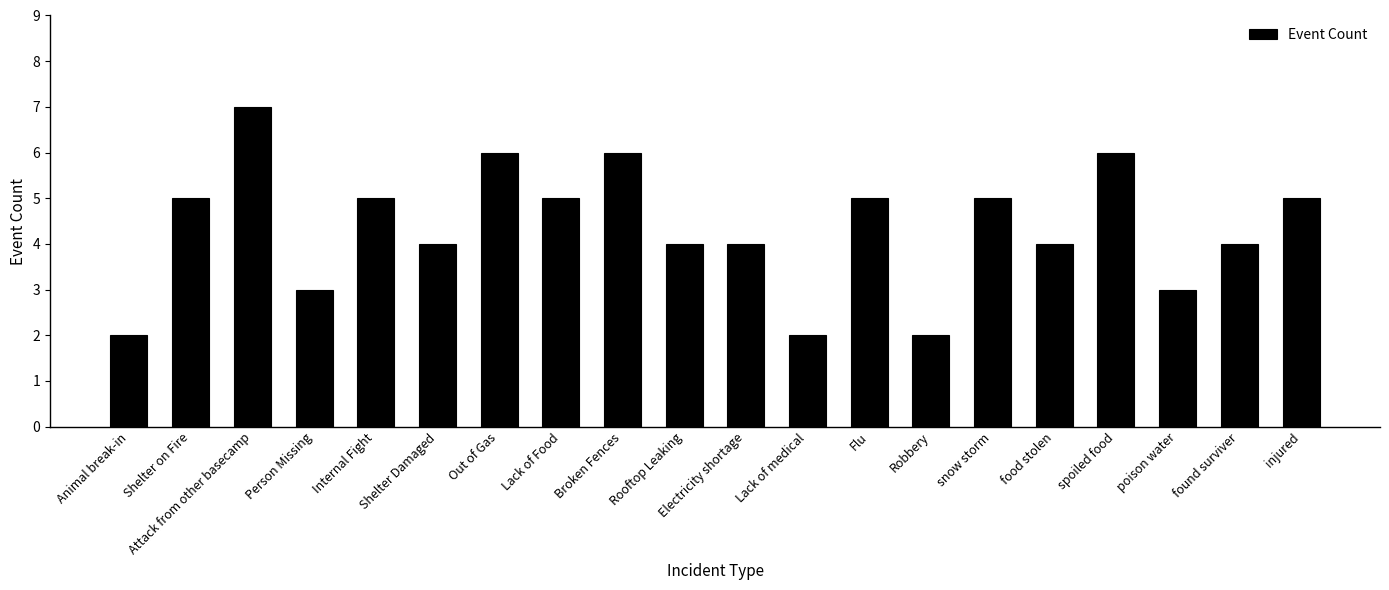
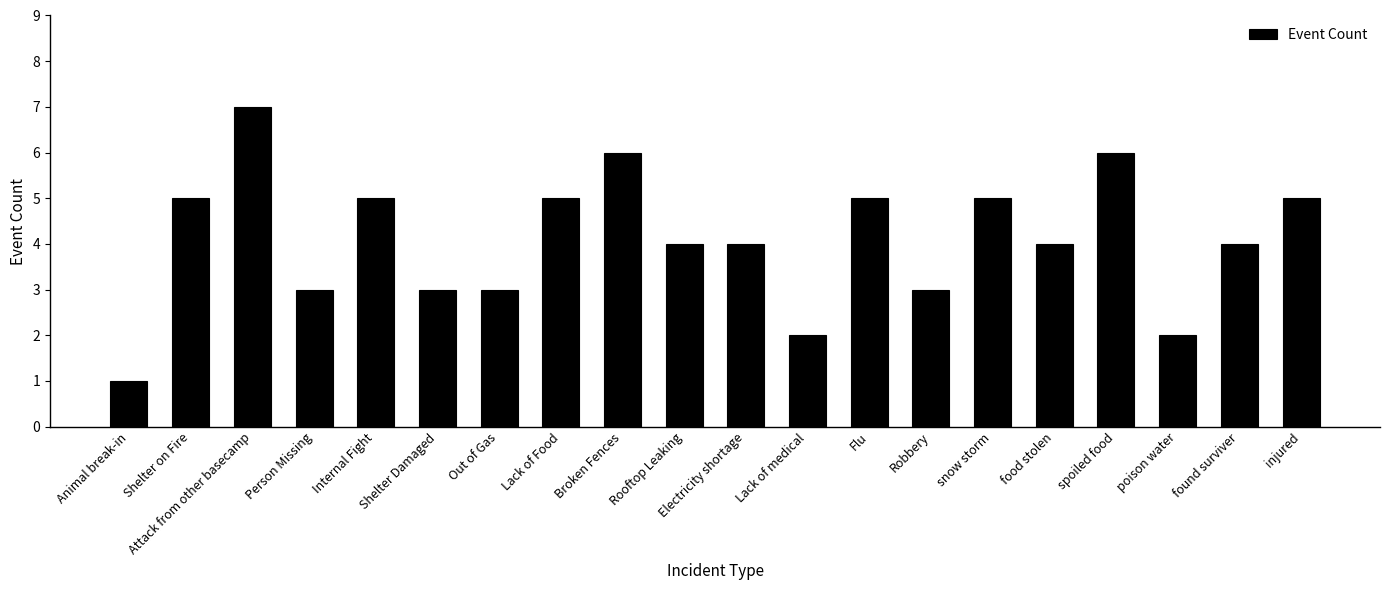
Animal break-in: 2 -> 1
Shelter Damaged: 4 -> 3
Out of Gas: 6 -> 3
Robbery: 2 -> 3
poison water: 3 -> 2
